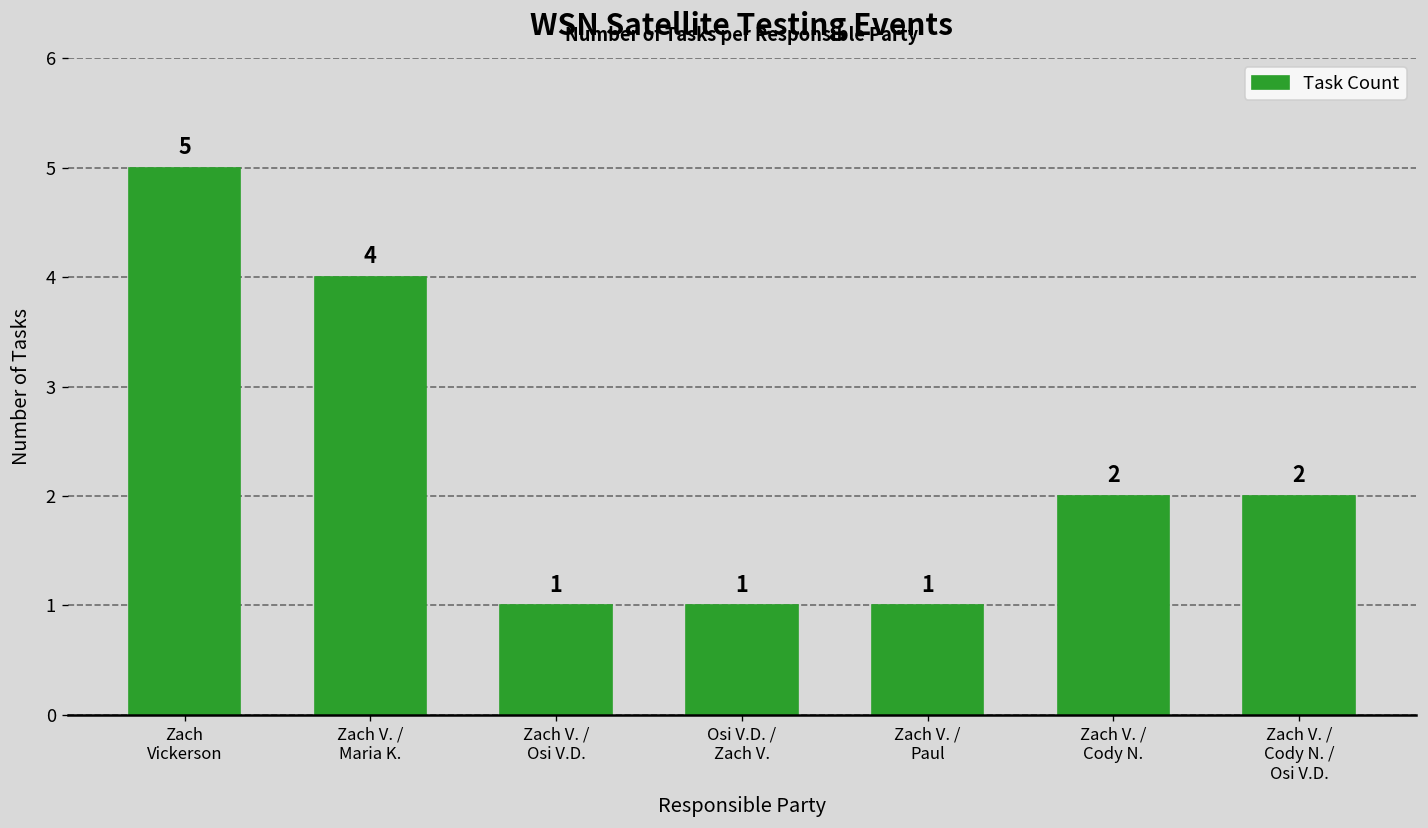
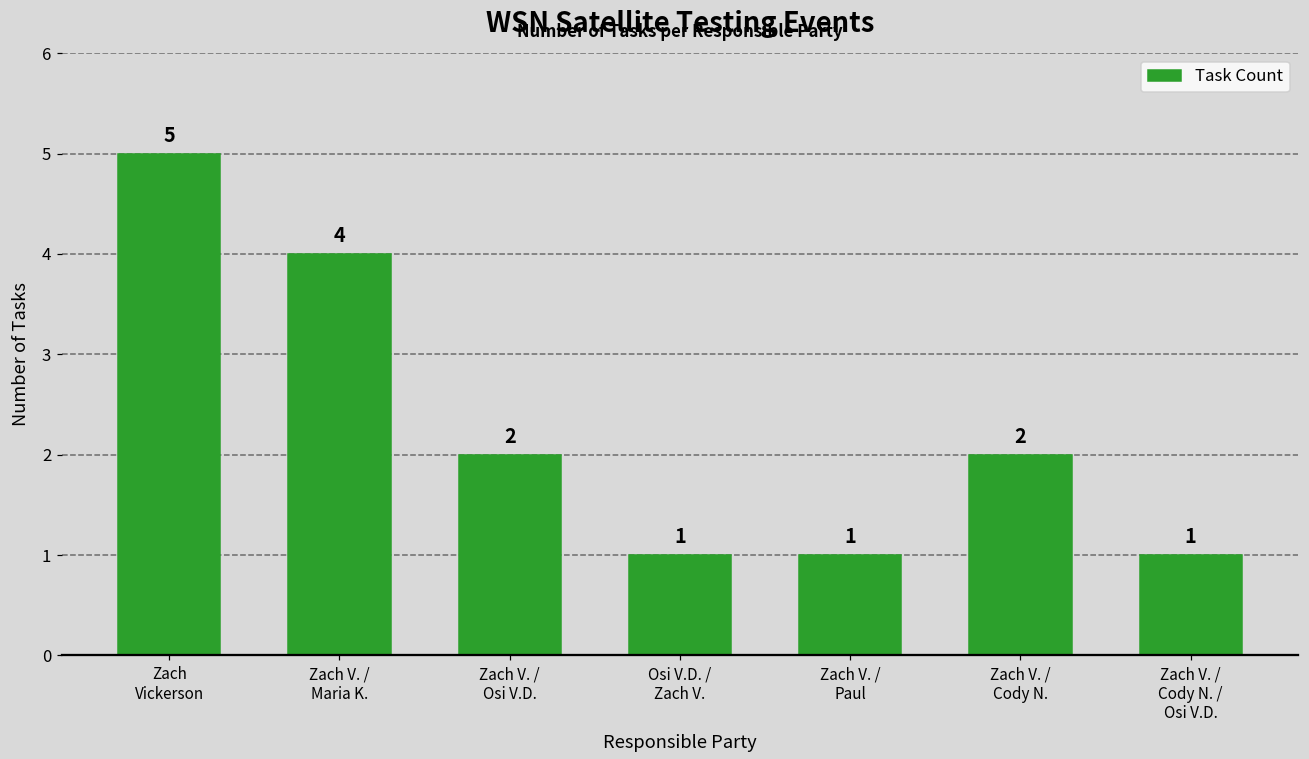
Zach V. / Osi V.D.: 1 -> 2
Zach V. / Cody N. / Osi V.D.: 2 -> 1
